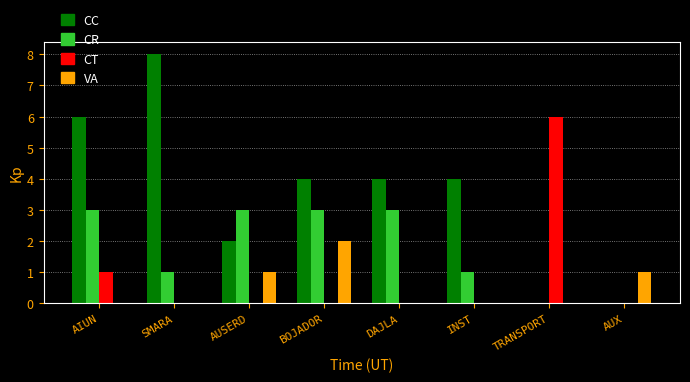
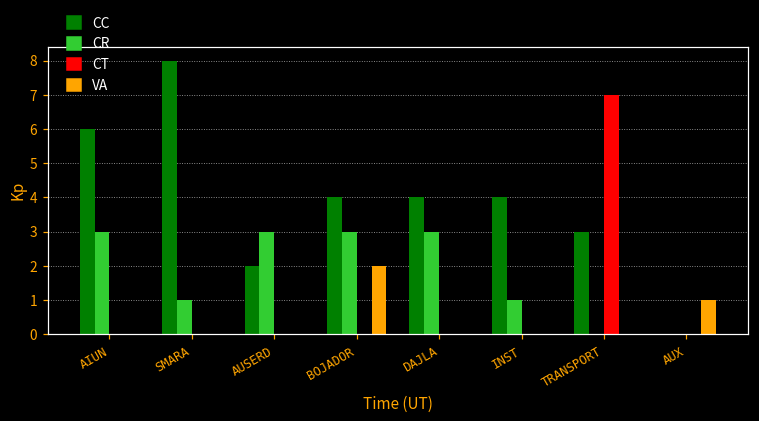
CT, AIUN: 1 -> 0
VA, AUSERD: 1 -> 0
CC, TRANSPORT: 0 -> 3
CT, TRANSPORT: 6 -> 7
